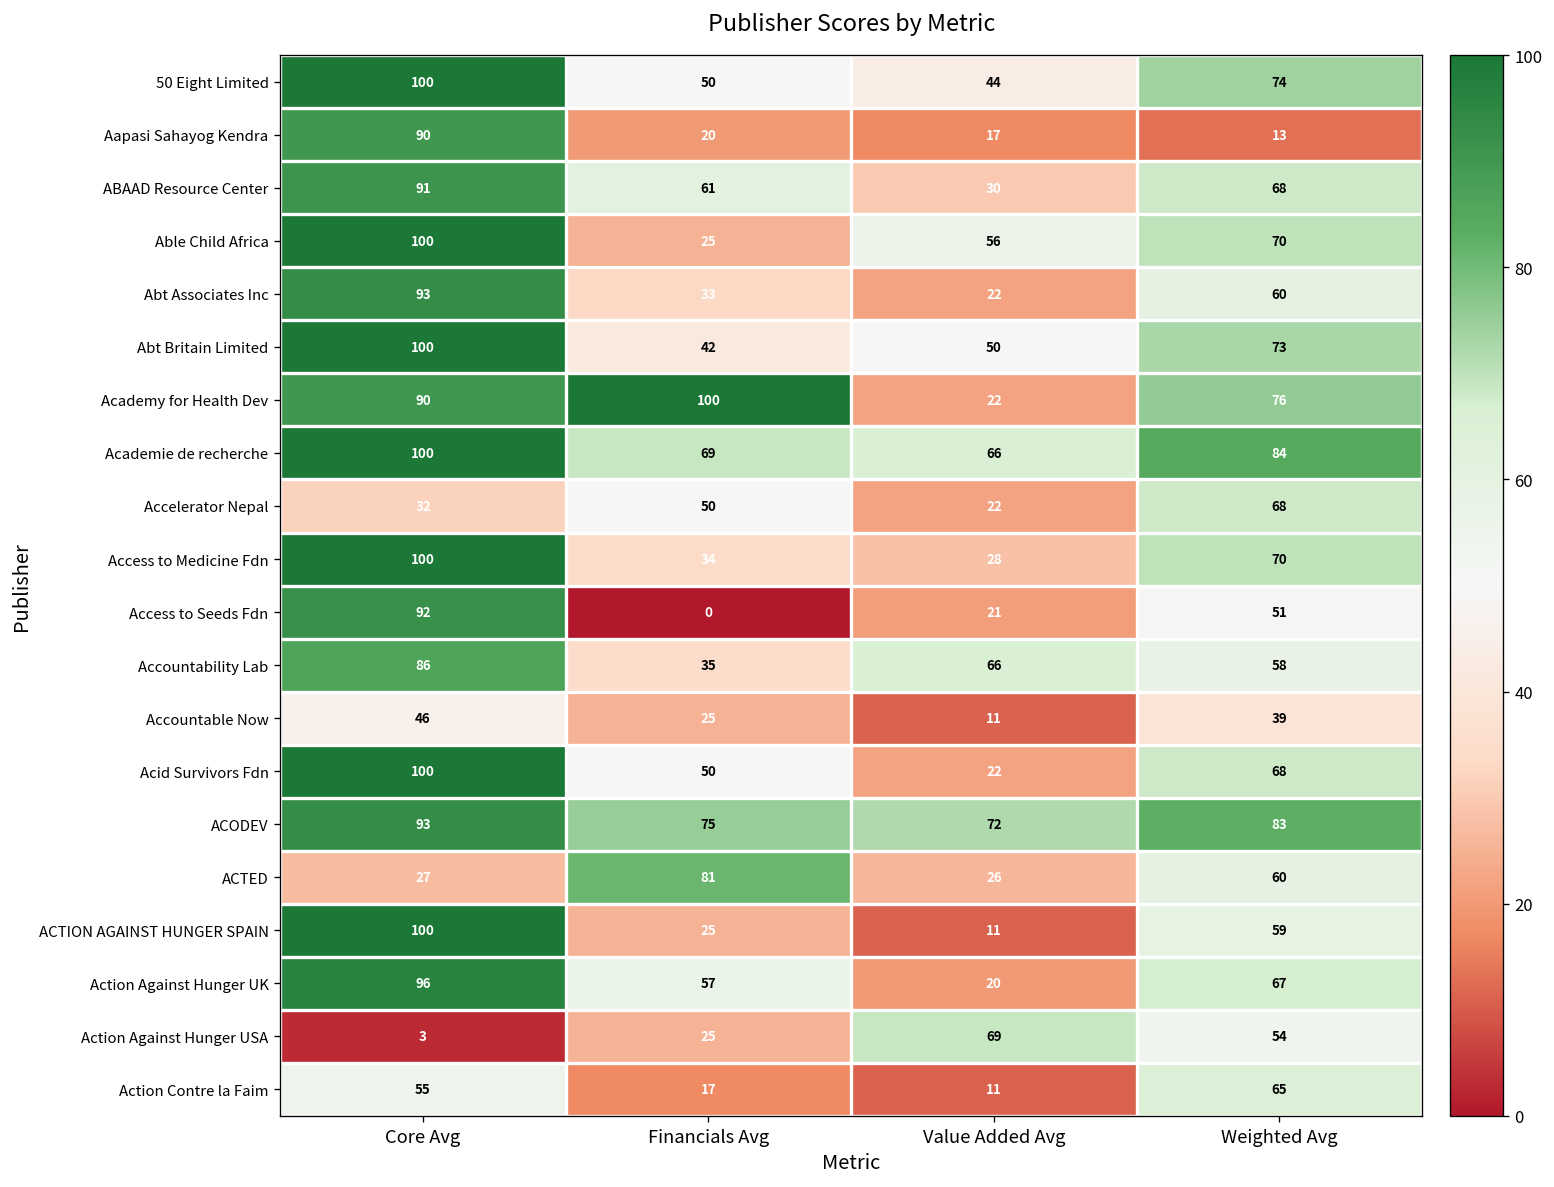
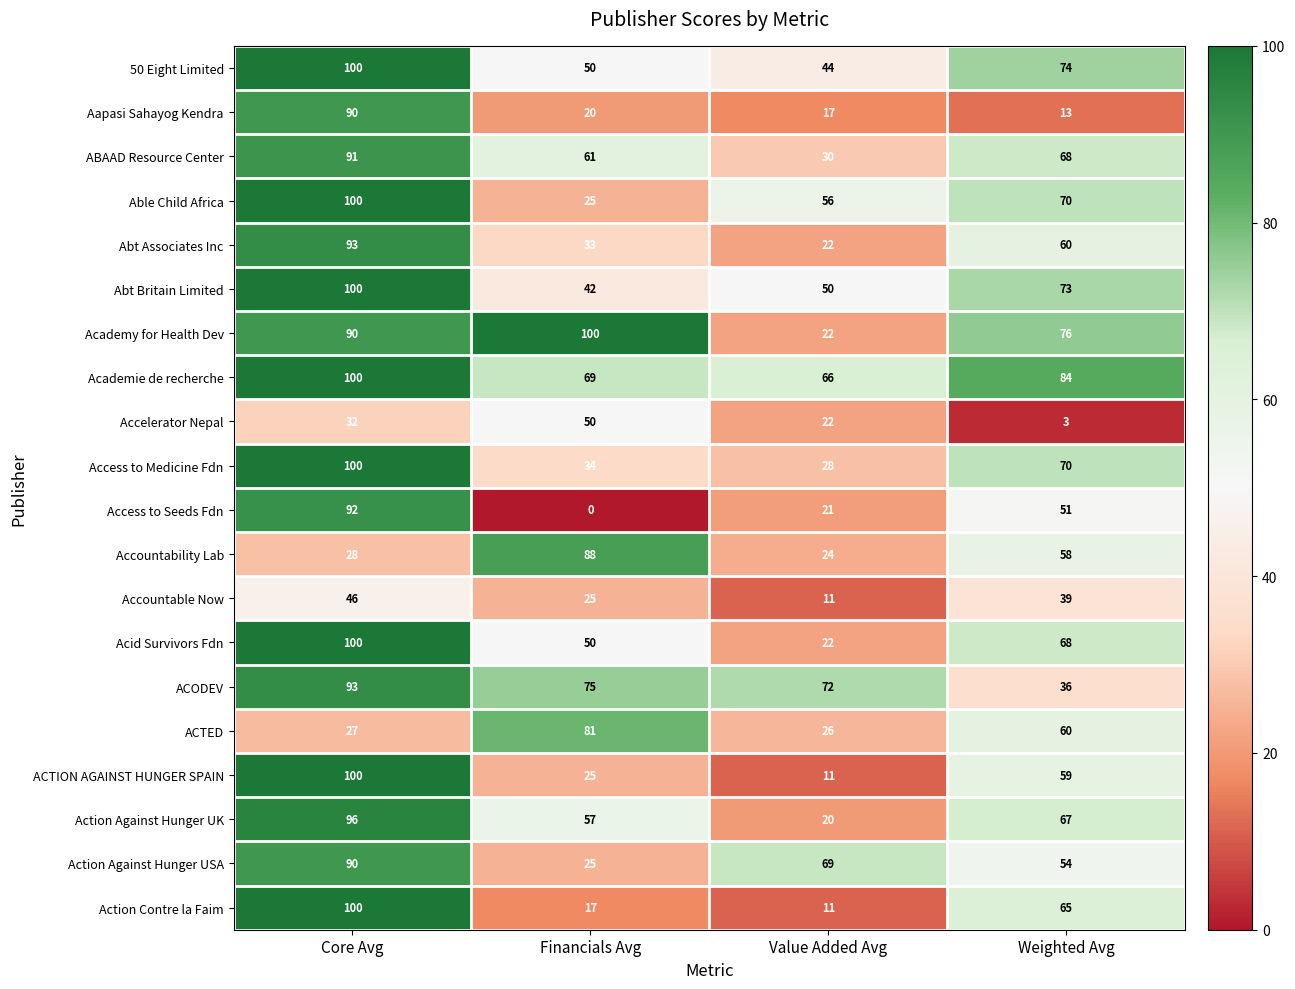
Accelerator Nepal, Weighted Avg: 68 -> 3
Accountability Lab, Core Avg: 86 -> 28
Accountability Lab, Financials Avg: 35 -> 88
Accountability Lab, Value Added Avg: 66 -> 24
ACODEV, Weighted Avg: 83 -> 36
Action Against Hunger USA, Core Avg: 3 -> 90
Action Contre la Faim, Core Avg: 55 -> 100
